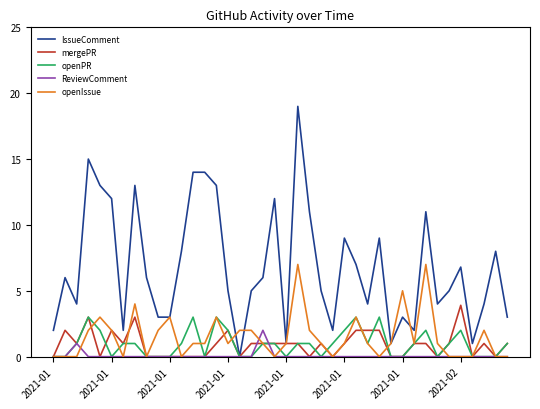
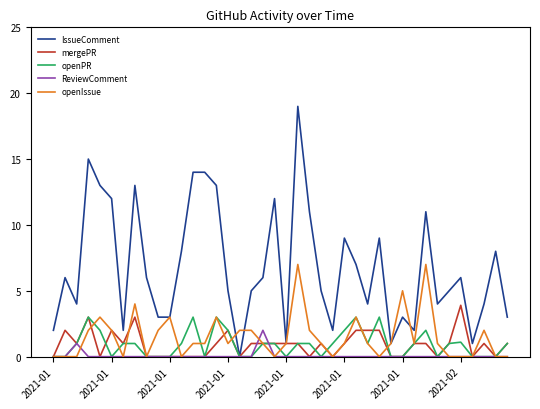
IssueComment, 2021-02: 6.8 -> 6.0
openPR, 2021-02: 2.0 -> 1.1
